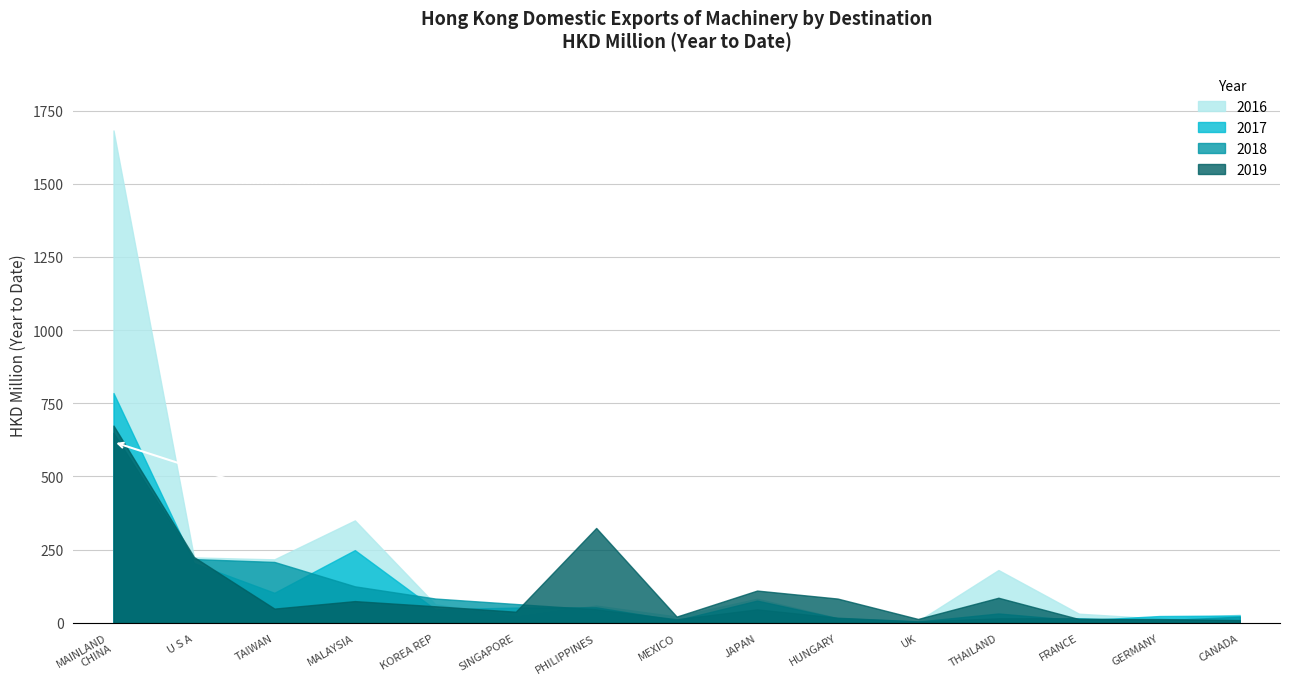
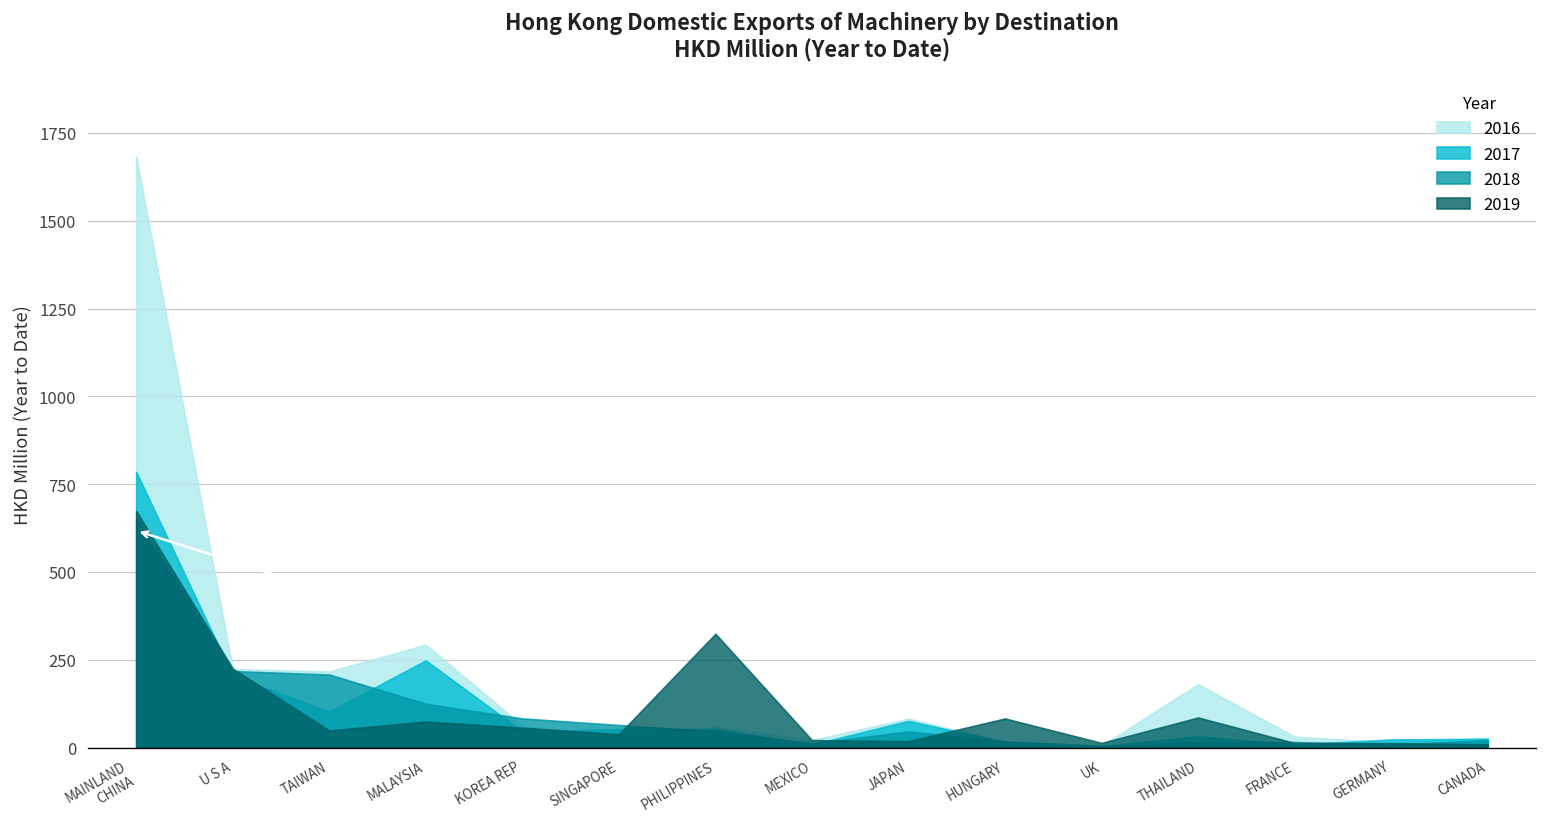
2016, MALAYSIA: 350 -> 290
2019, JAPAN: 110 -> 20
